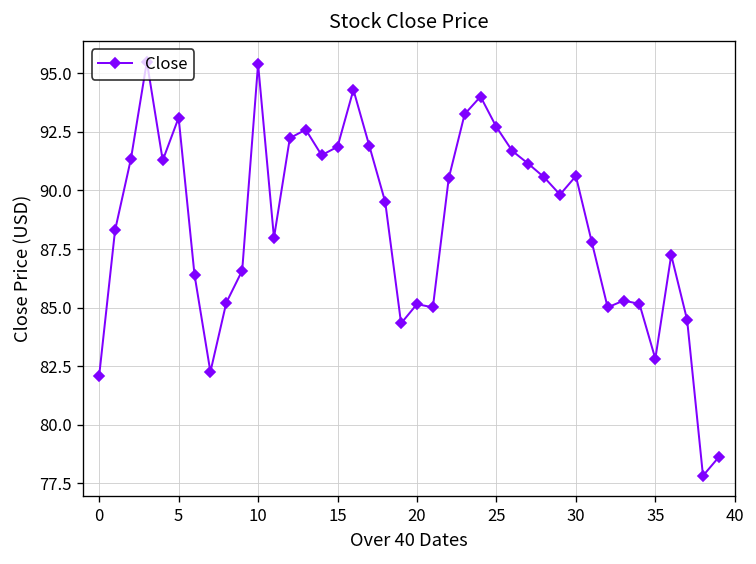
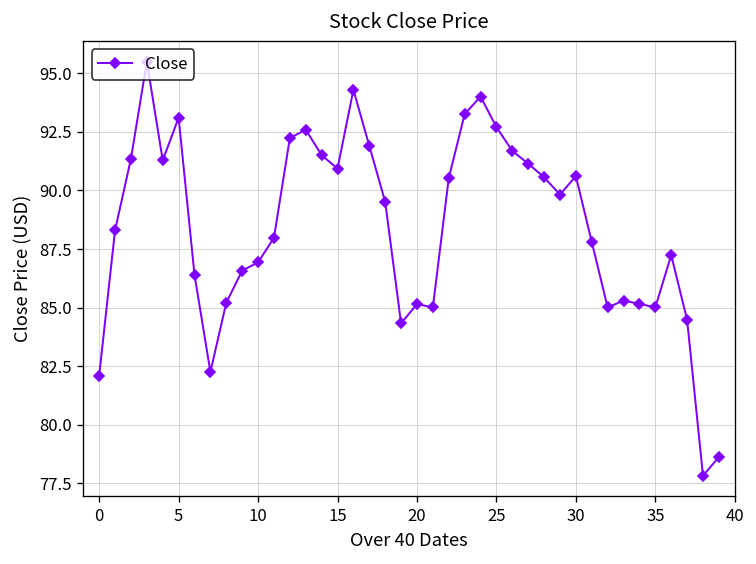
10: 95.4 -> 86.9
15: 91.9 -> 90.9
35: 82.8 -> 85.0
